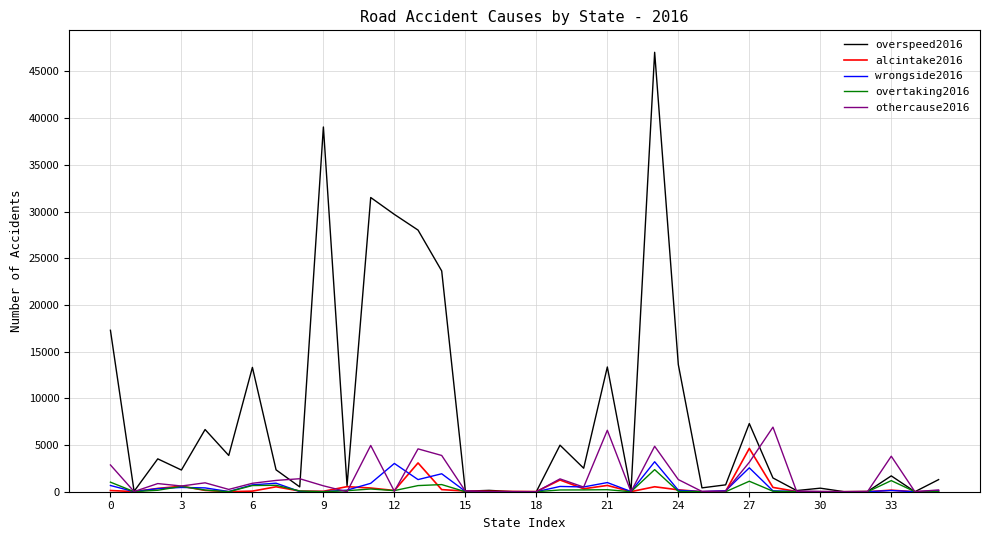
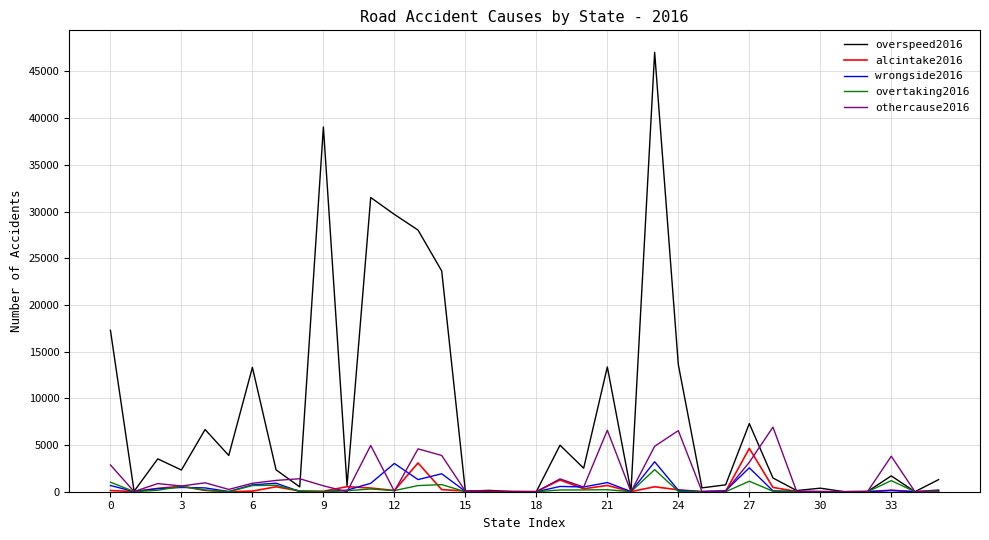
othercause2016, 24: 1000 -> 7000
